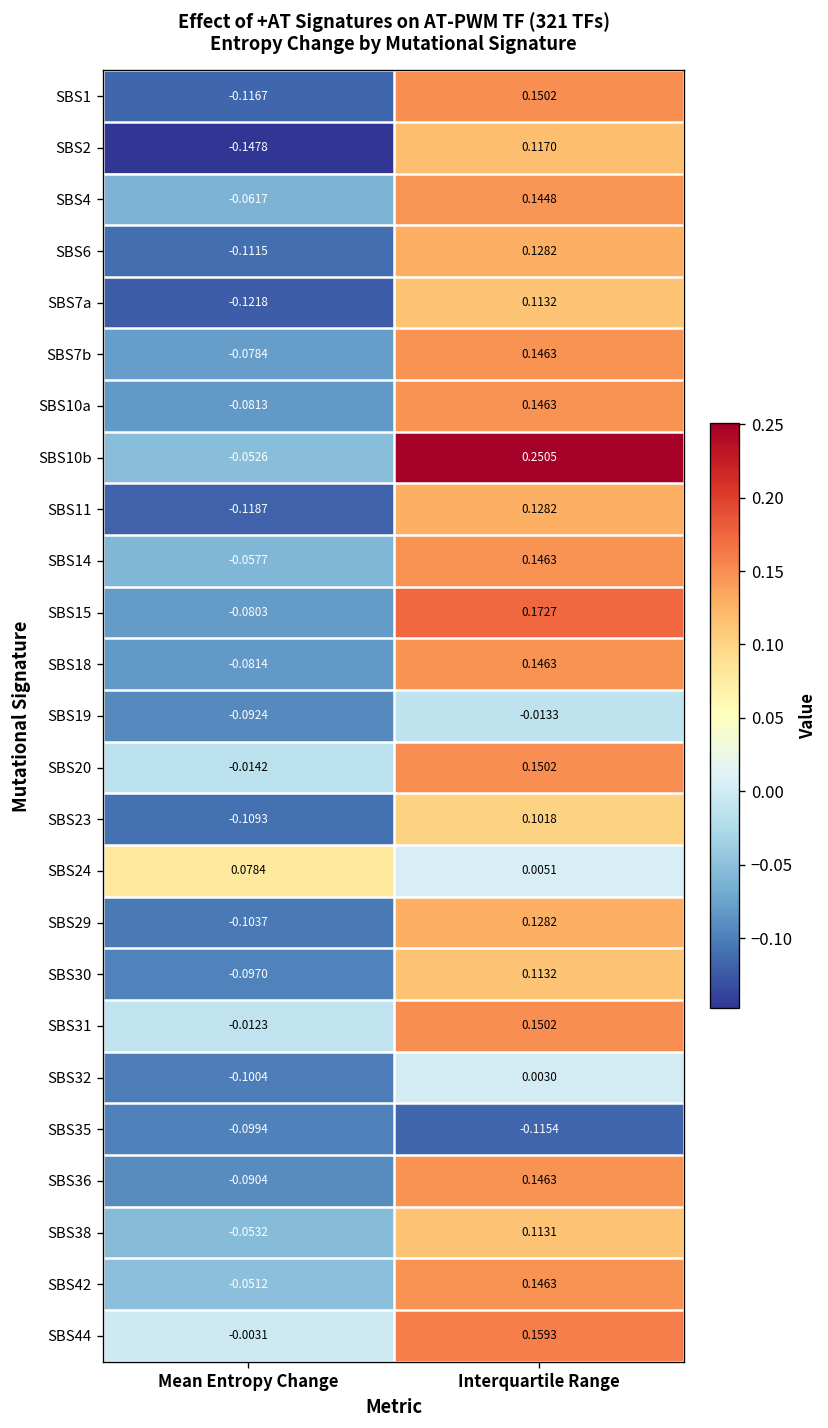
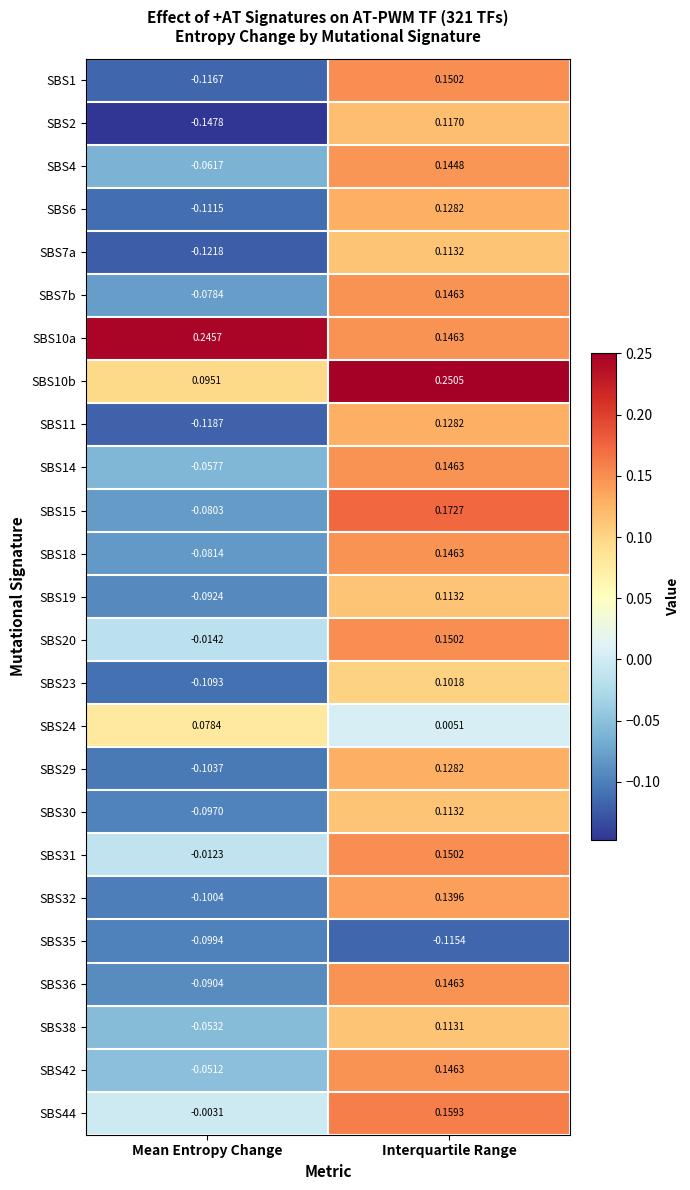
SBS10a, Mean Entropy Change: -0.0813 -> 0.2457
SBS10b, Mean Entropy Change: -0.0526 -> 0.0951
SBS19, Interquartile Range: -0.0133 -> 0.1132
SBS32, Interquartile Range: 0.0030 -> 0.1396
